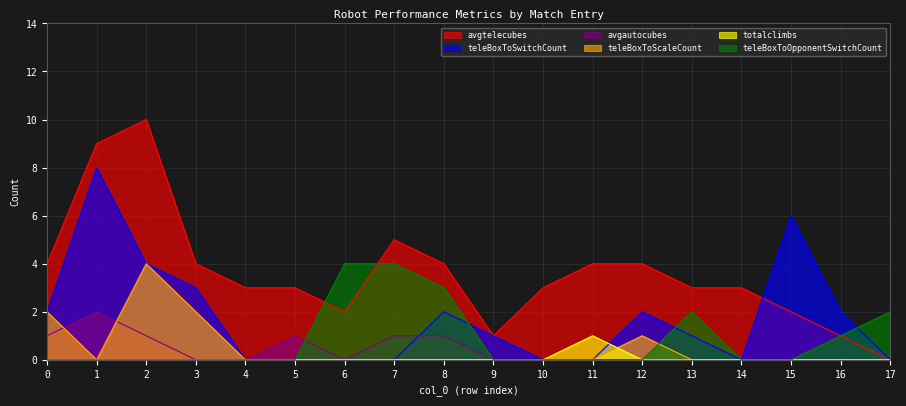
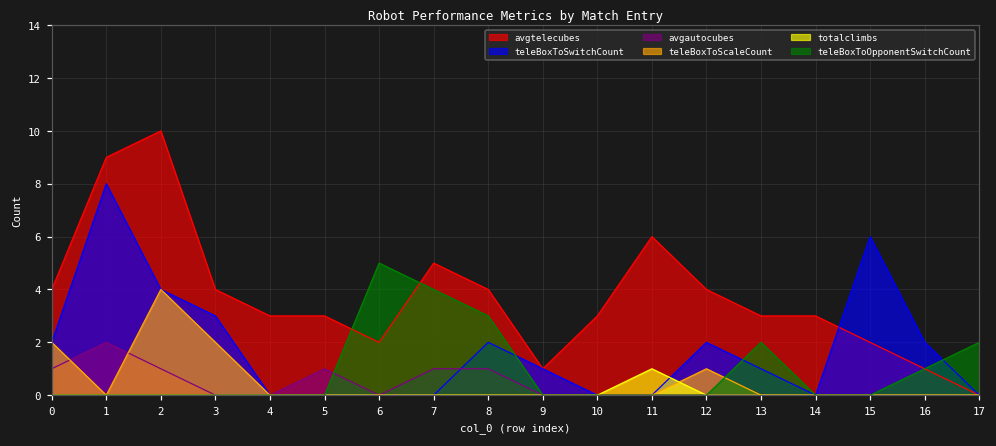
teleBoxToOpponentSwitchCount, 6: 4 -> 5
avgtelecubes, 11: 4 -> 6
